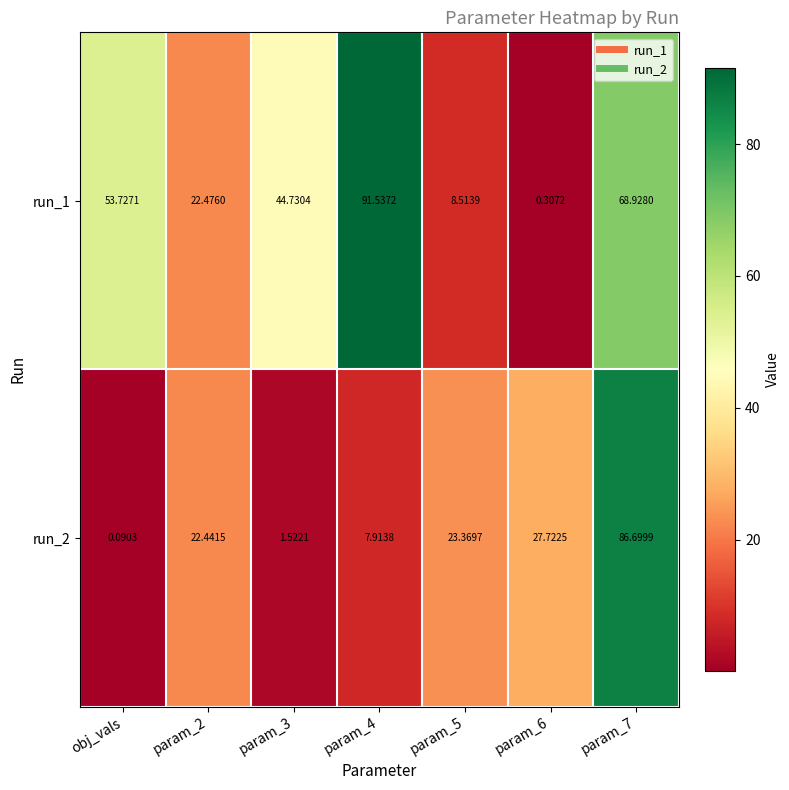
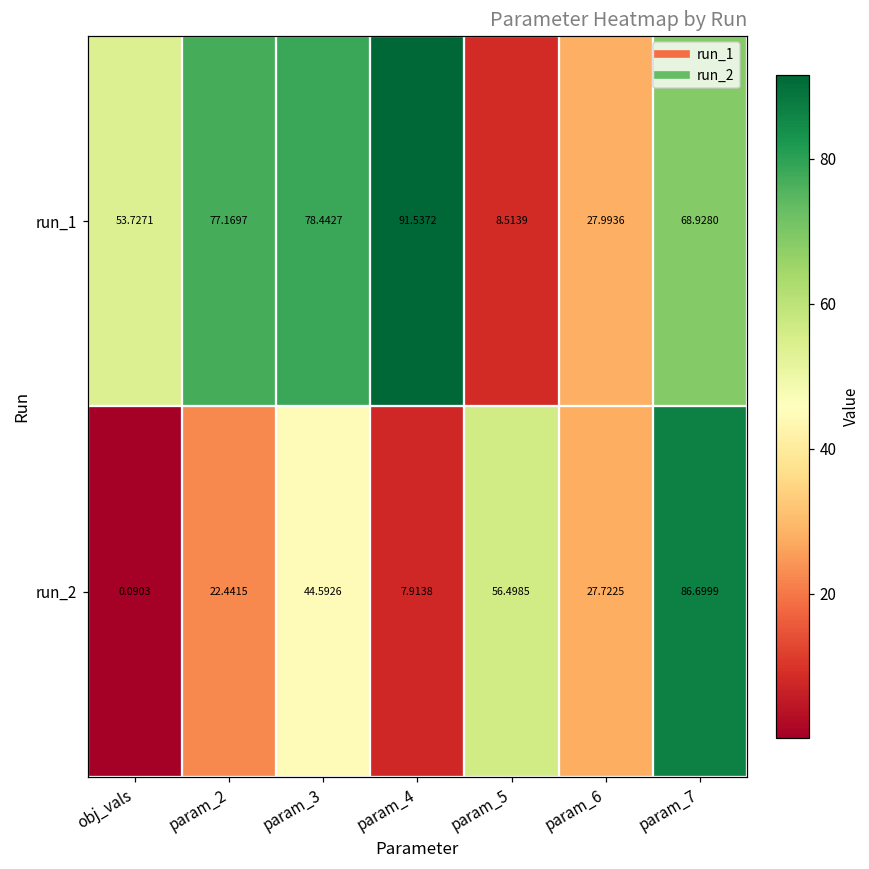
run_1, param_2: 22.4760 -> 77.1697
run_1, param_3: 44.7304 -> 78.4427
run_1, param_6: 0.3072 -> 27.9936
run_2, param_3: 1.5221 -> 44.5926
run_2, param_5: 23.3697 -> 56.4985
